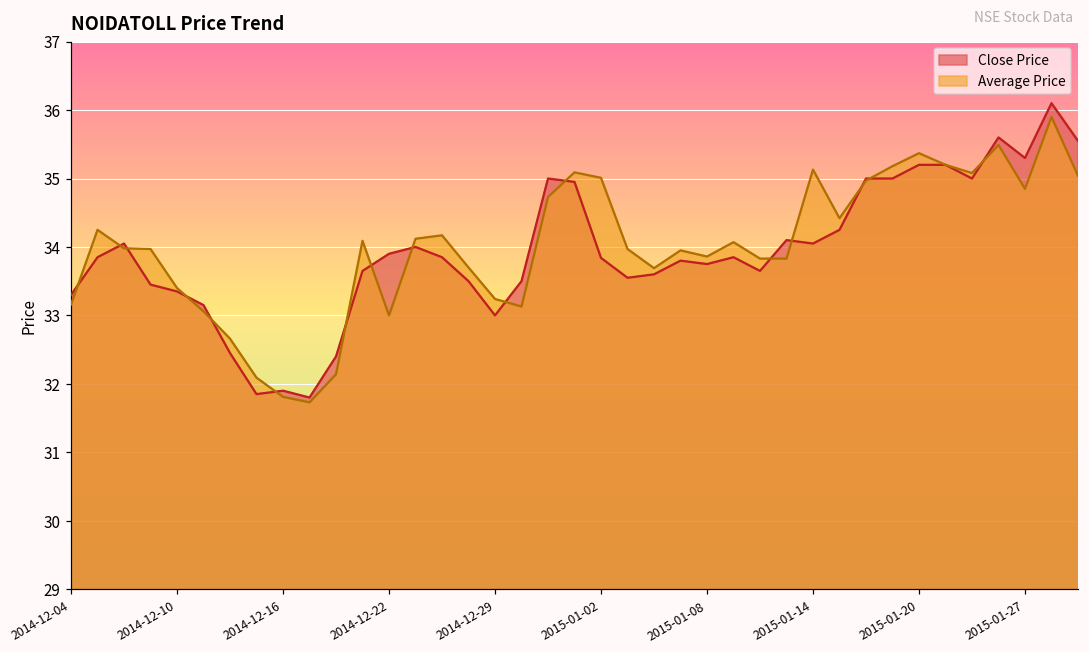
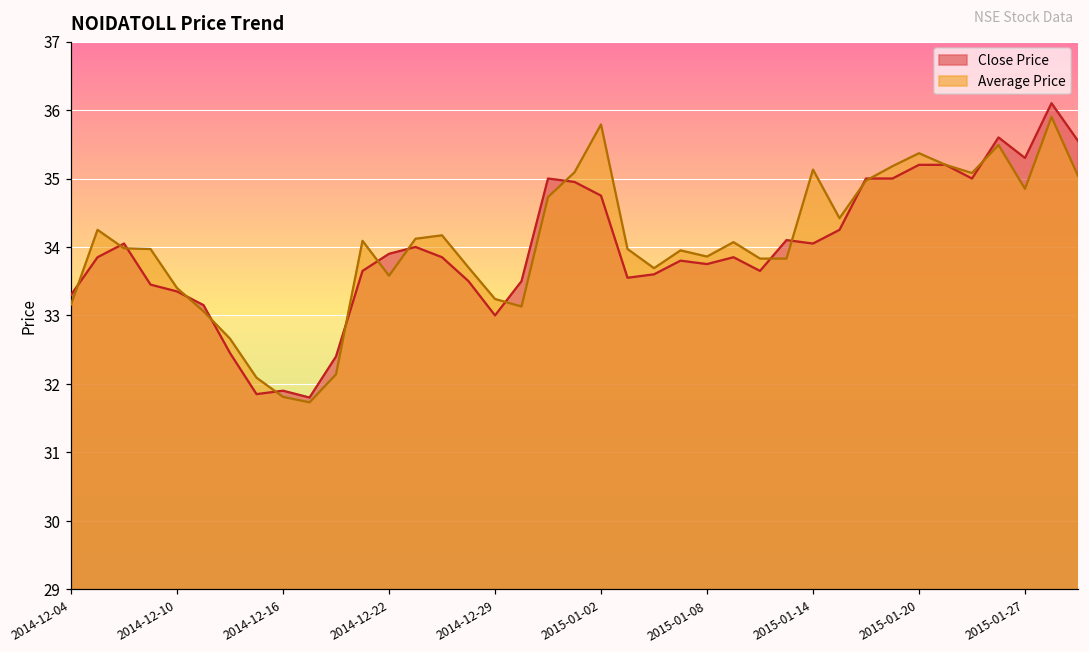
Average Price, 2014-12-22: 33.0 -> 33.6
Close Price, 2015-01-02: 33.8 -> 34.8
Average Price, 2015-01-02: 35.0 -> 35.8
